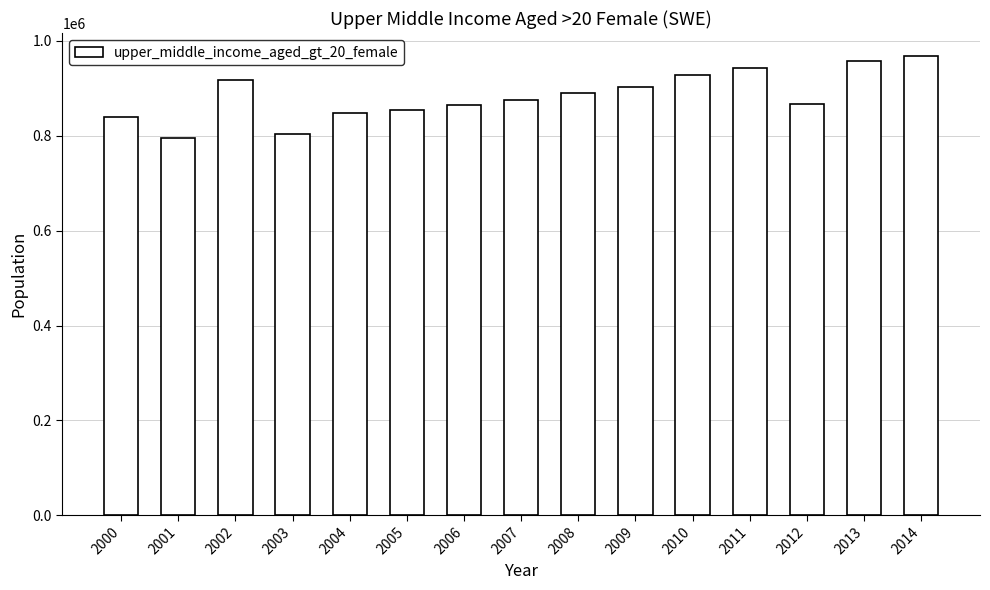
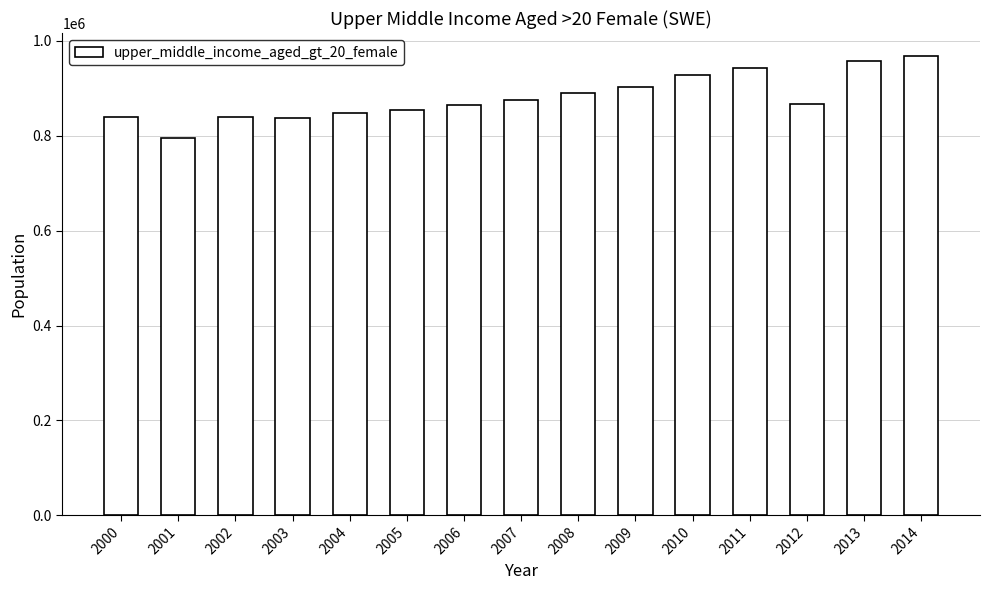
2002: 920000 -> 840000
2003: 800000 -> 840000
